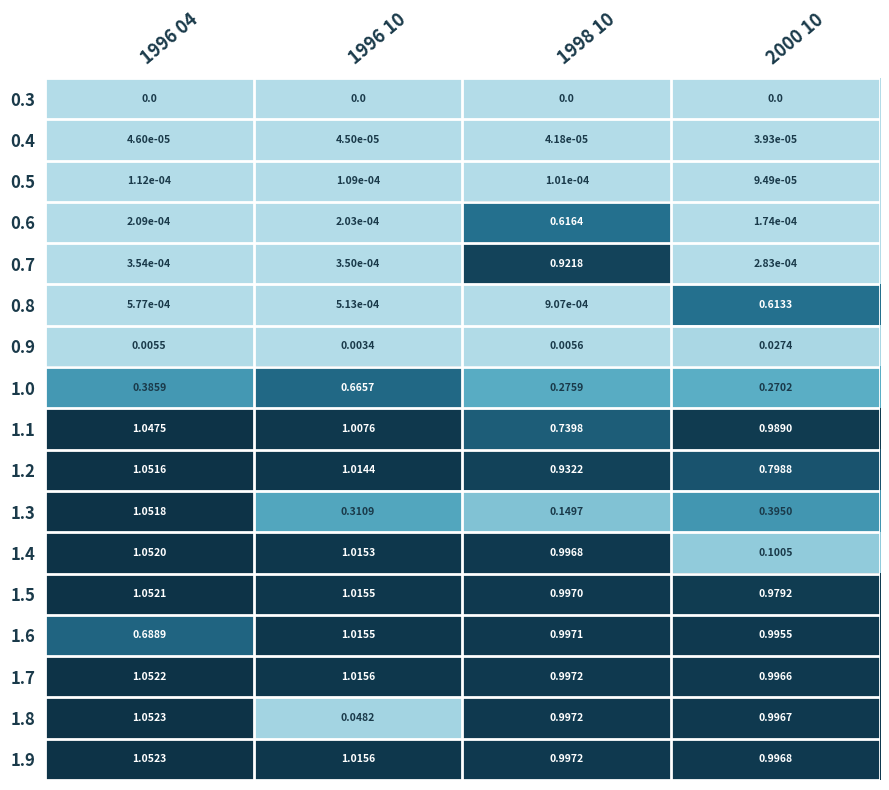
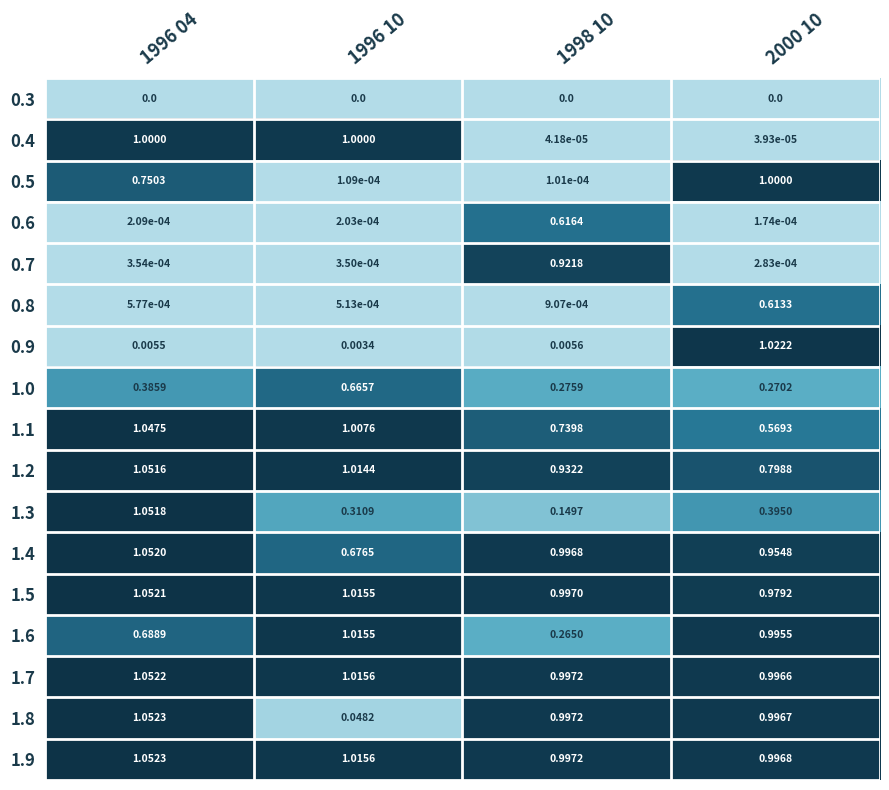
0.4, 1996 04: 4.60e-05 -> 1.0000
0.4, 1996 10: 4.50e-05 -> 1.0000
0.5, 1996 04: 1.12e-04 -> 0.7503
0.5, 2000 10: 9.49e-05 -> 1.0000
0.9, 2000 10: 0.0274 -> 1.0222
1.1, 2000 10: 0.9890 -> 0.5693
1.4, 1996 10: 1.0153 -> 0.6765
1.4, 2000 10: 0.1005 -> 0.9548
1.6, 1998 10: 0.9971 -> 0.2650
